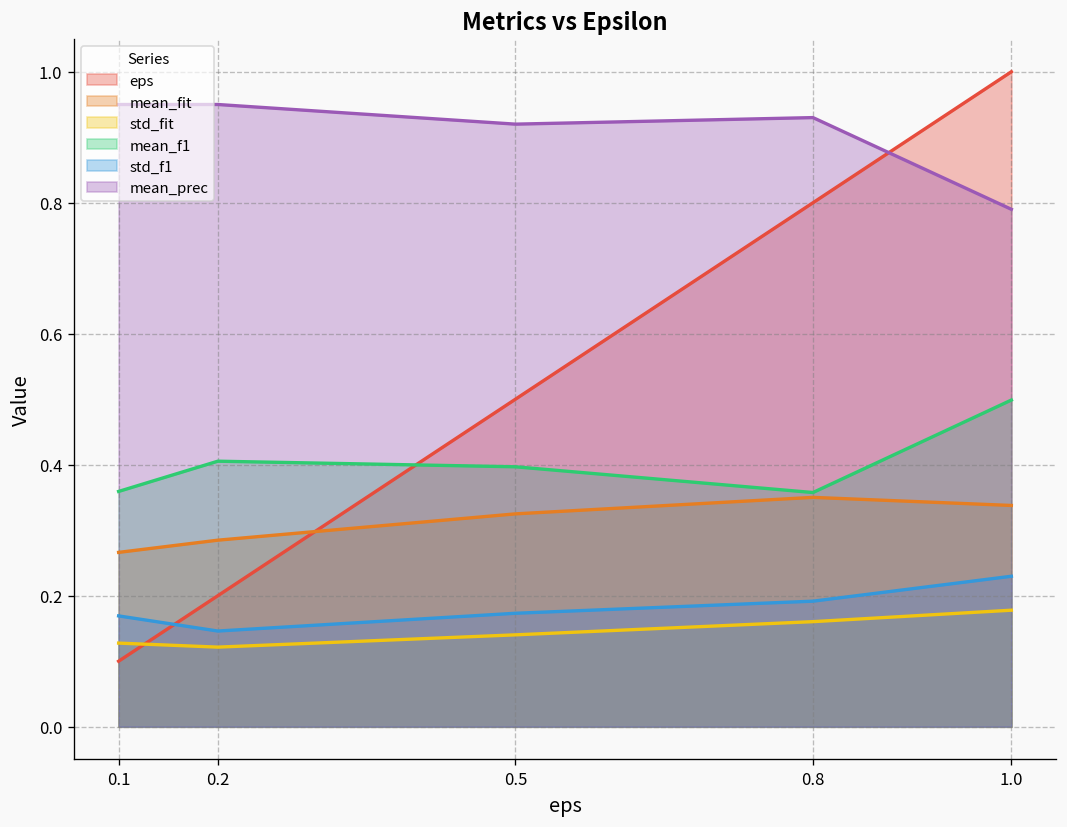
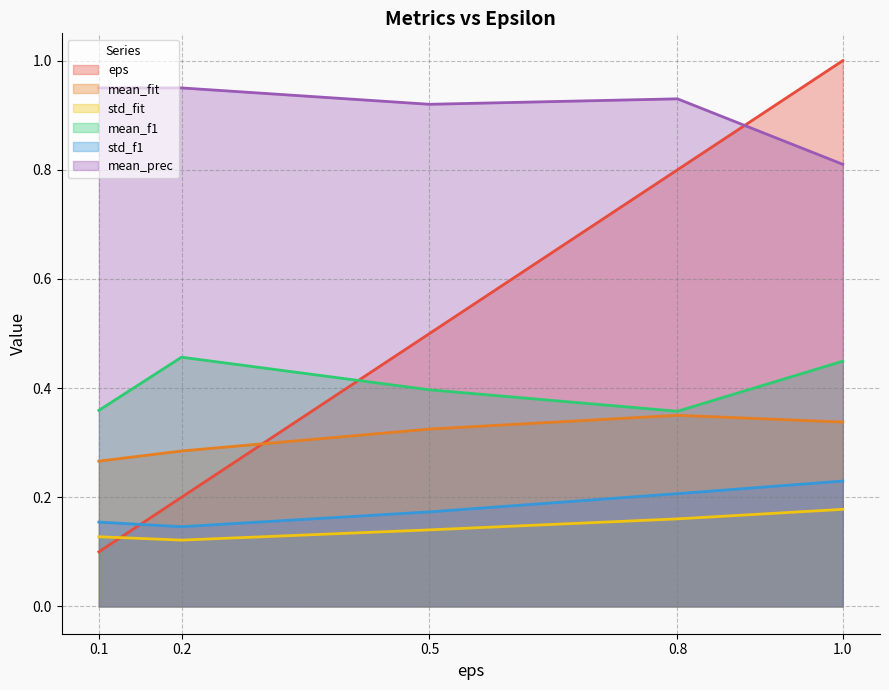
std_f1, 0.1: 0.17 -> 0.15
mean_f1, 0.2: 0.41 -> 0.46
std_f1, 0.8: 0.19 -> 0.21
mean_f1, 1.0: 0.50 -> 0.45
mean_prec, 1.0: 0.79 -> 0.81
